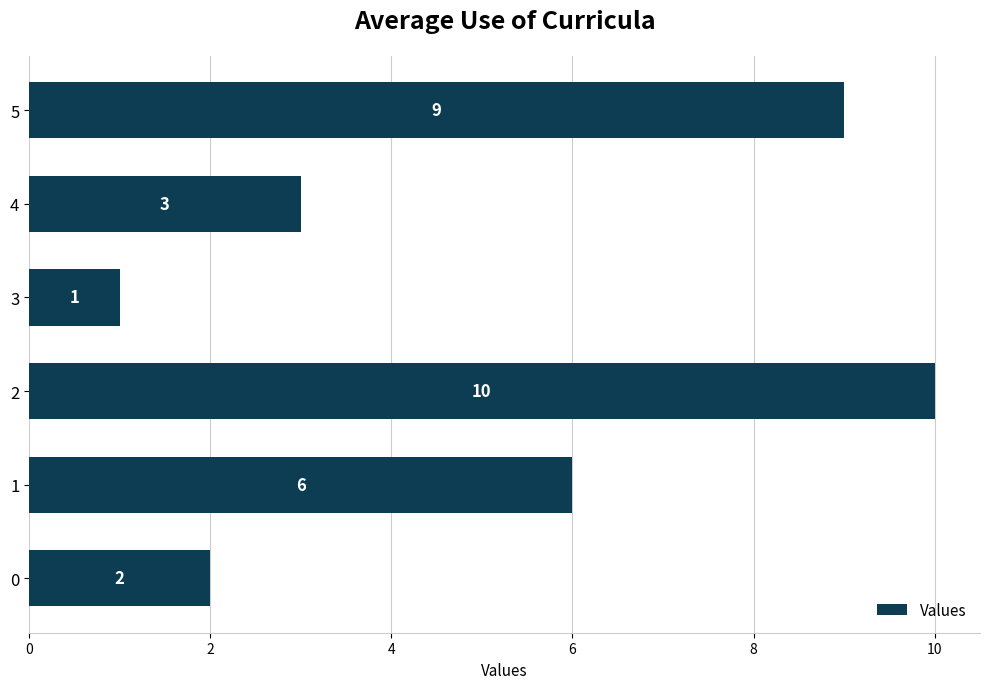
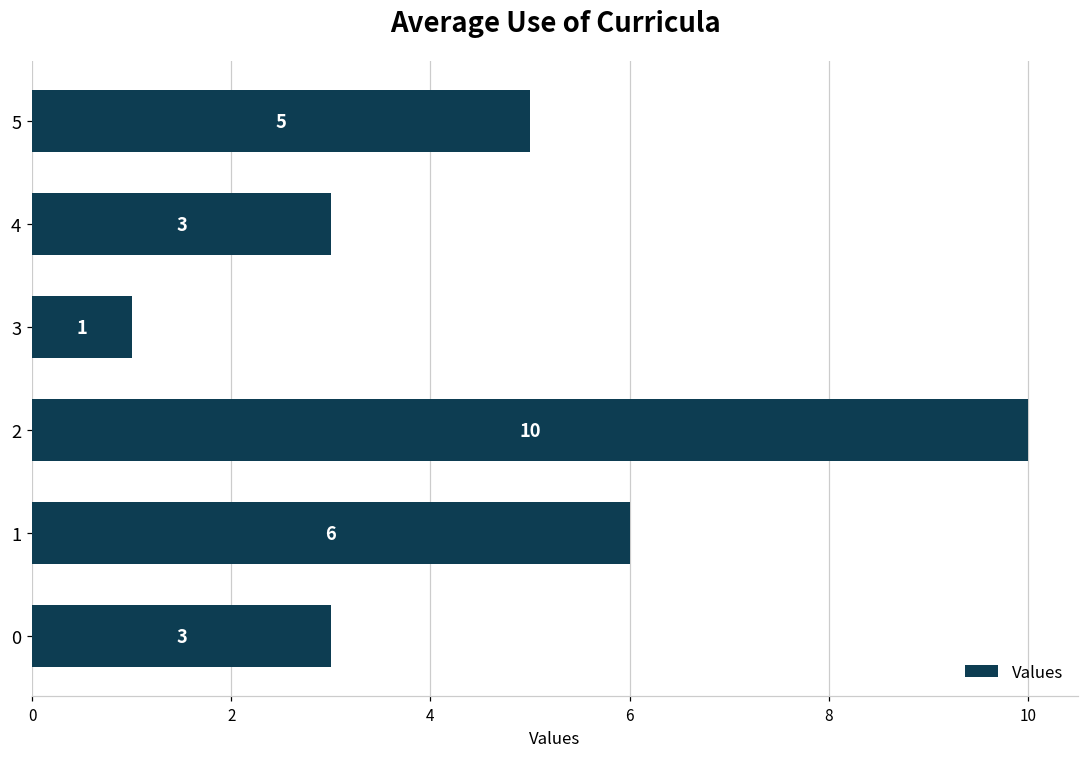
5: 9 -> 5
0: 2 -> 3
